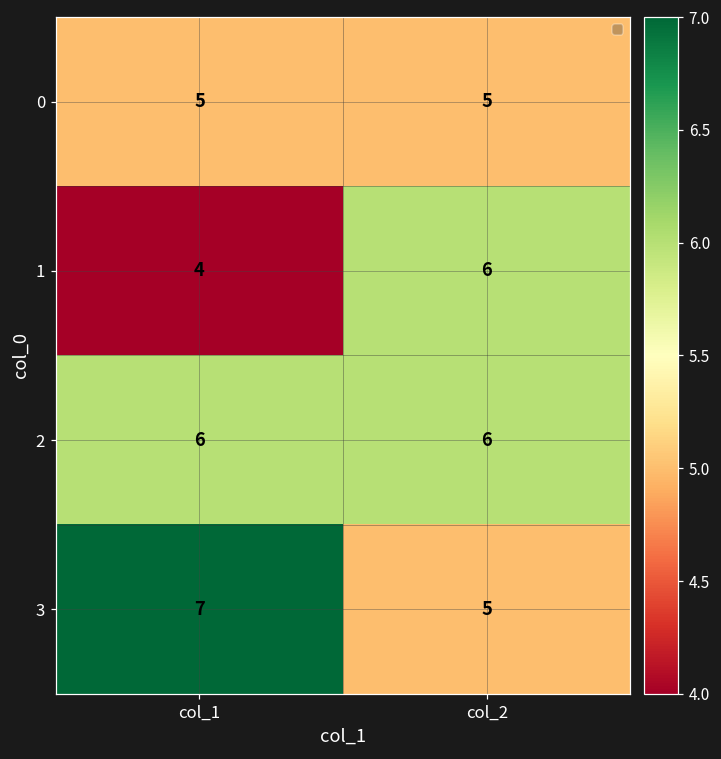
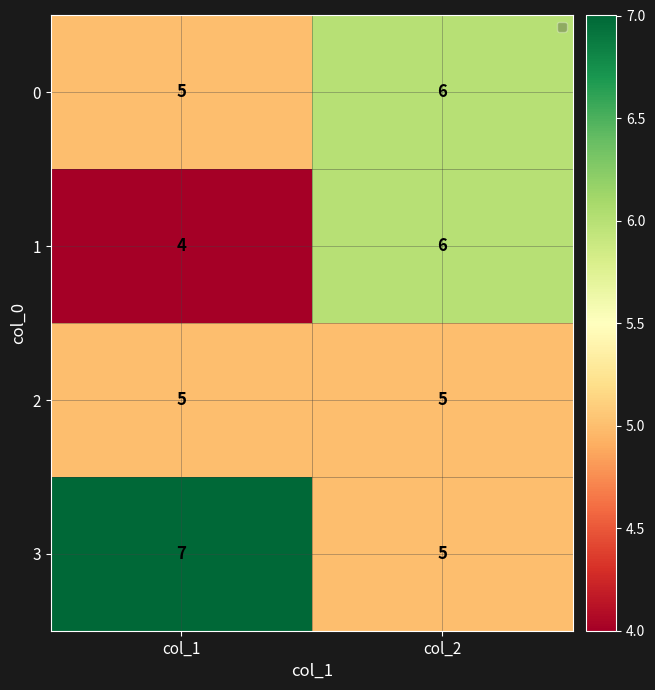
0, col_2: 5 -> 6
2, col_1: 6 -> 5
2, col_2: 6 -> 5
